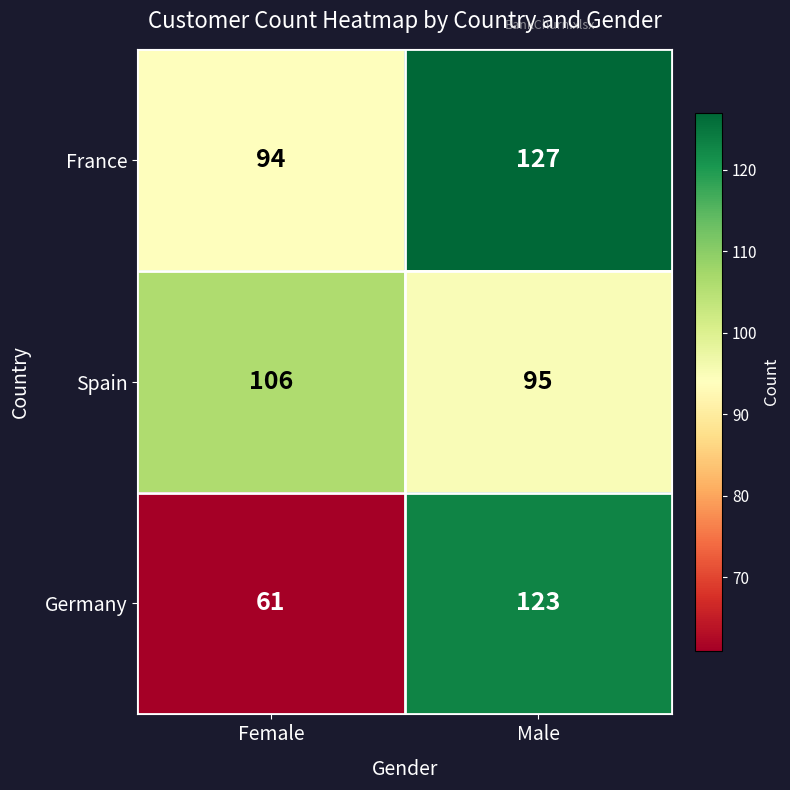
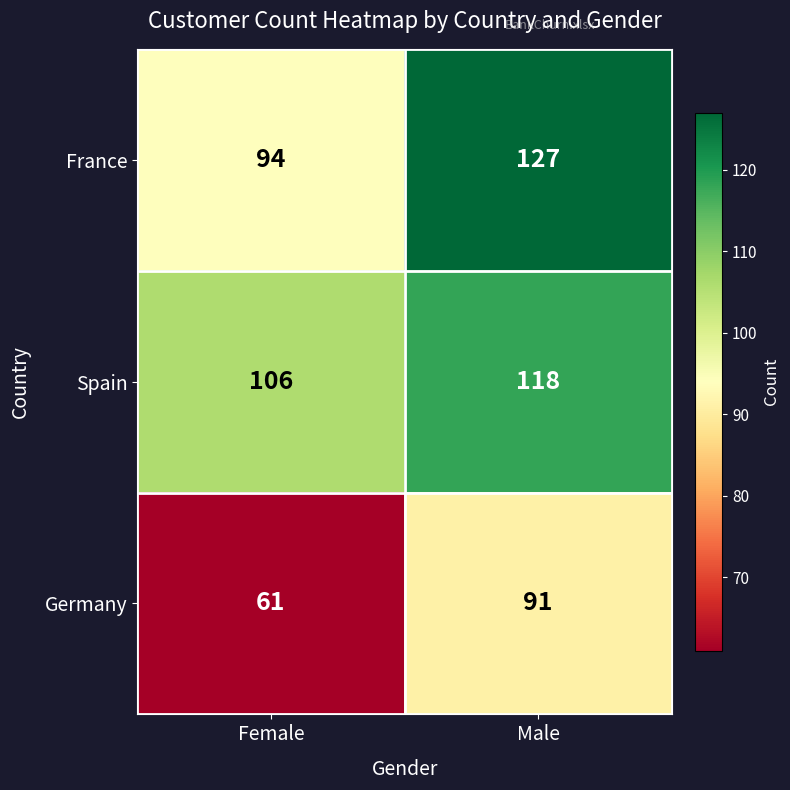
Spain, Male: 95 -> 118
Germany, Male: 123 -> 91
